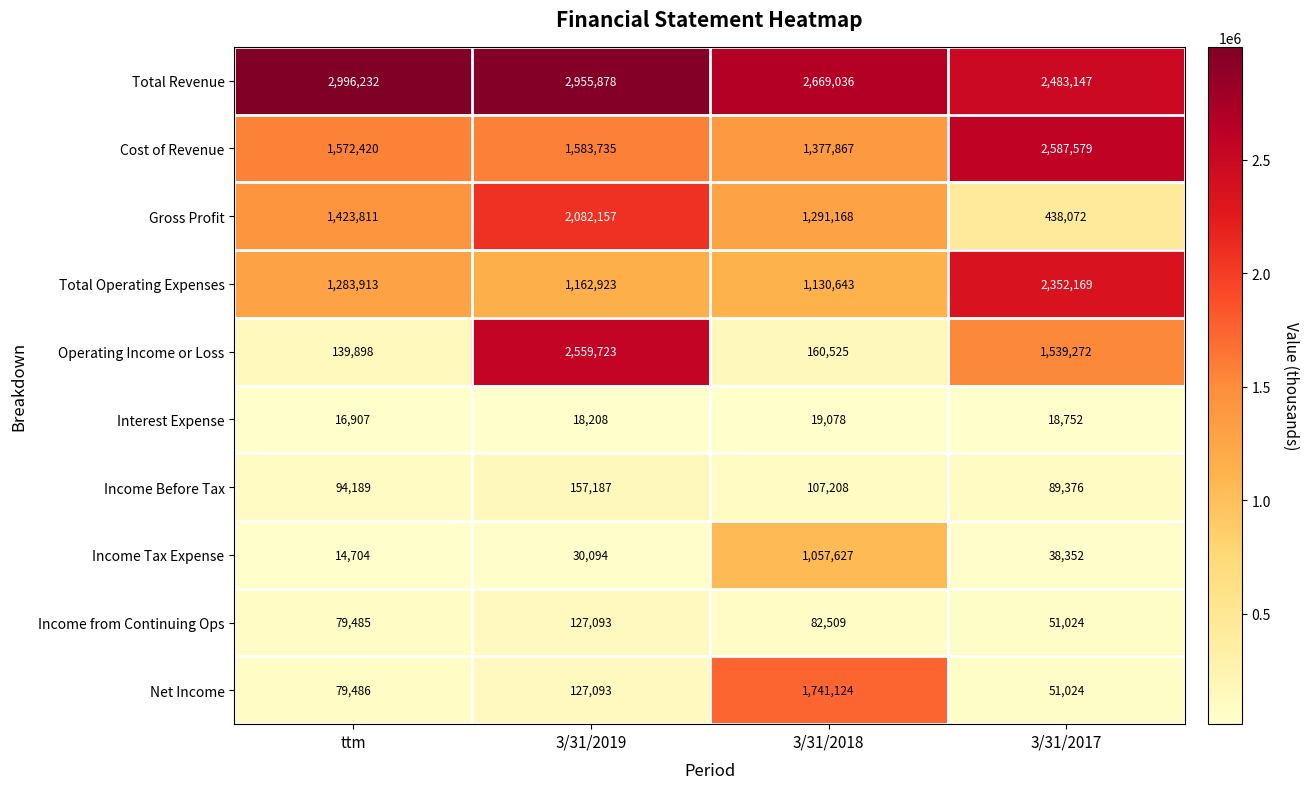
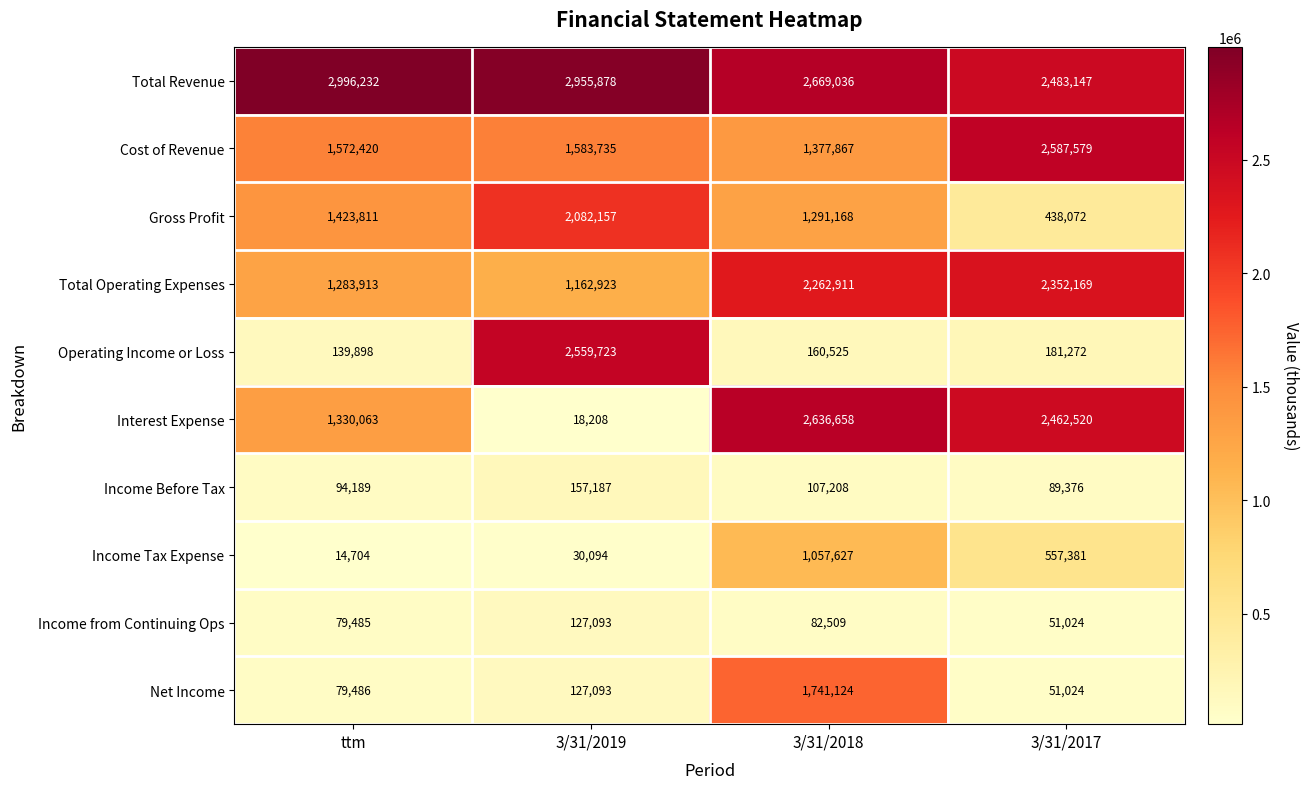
Total Operating Expenses, 3/31/2018: 1,130,643 -> 2,262,911
Operating Income or Loss, 3/31/2017: 1,539,272 -> 181,272
Interest Expense, ttm: 16,907 -> 1,330,063
Interest Expense, 3/31/2018: 19,078 -> 2,636,658
Interest Expense, 3/31/2017: 18,752 -> 2,462,520
Income Tax Expense, 3/31/2017: 38,352 -> 557,381
